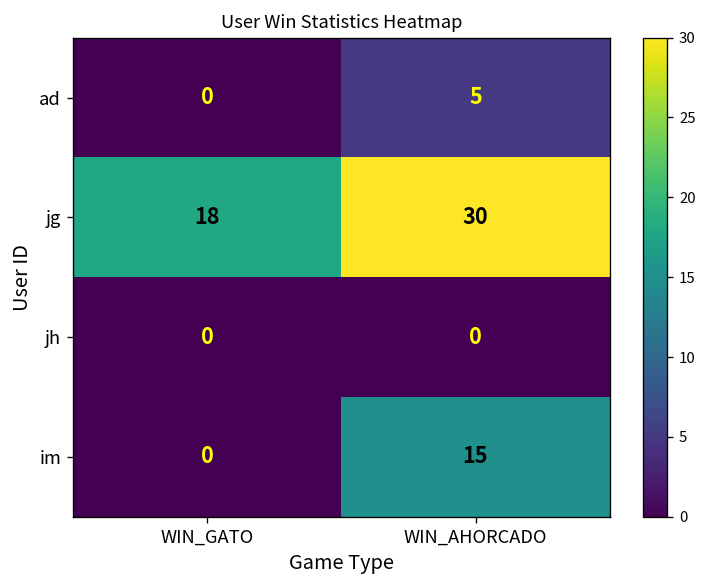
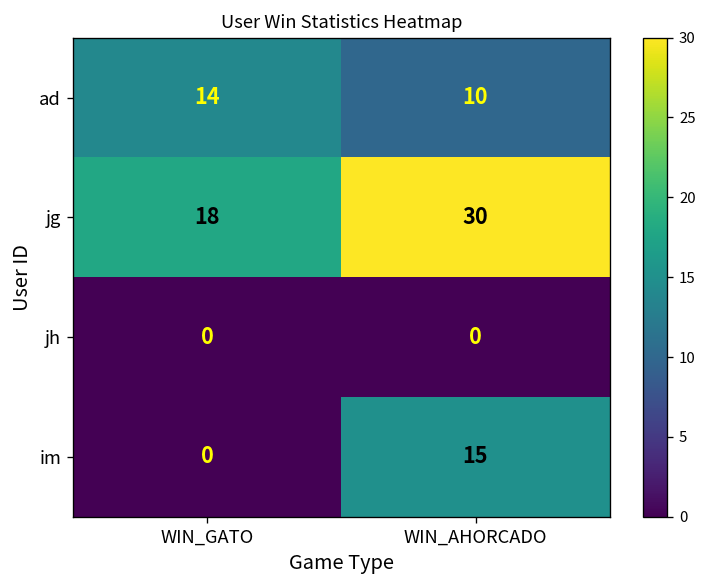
ad, WIN_GATO: 0 -> 14
ad, WIN_AHORCADO: 5 -> 10
